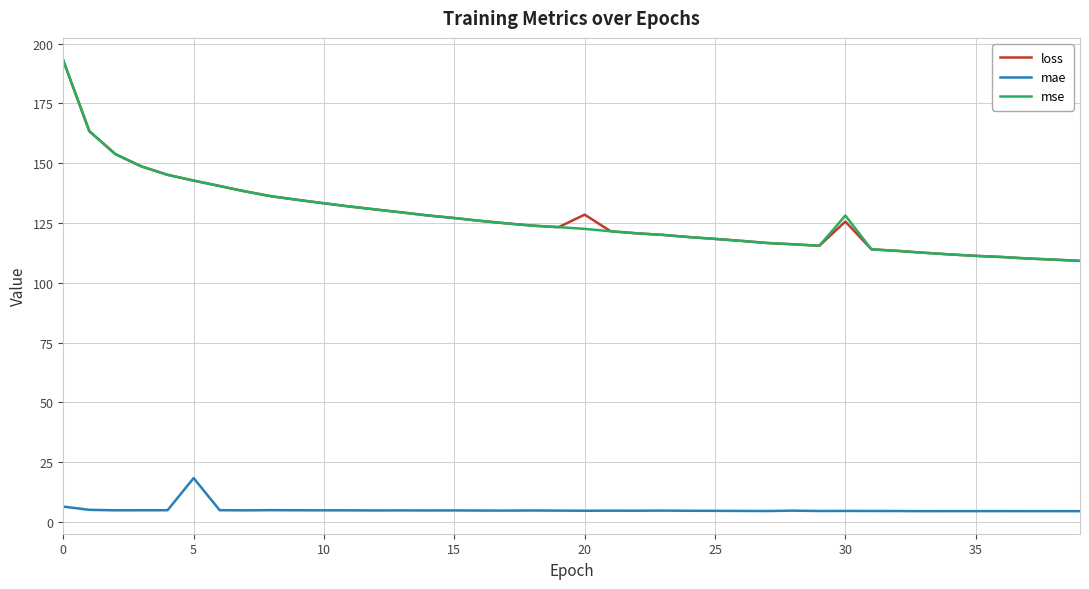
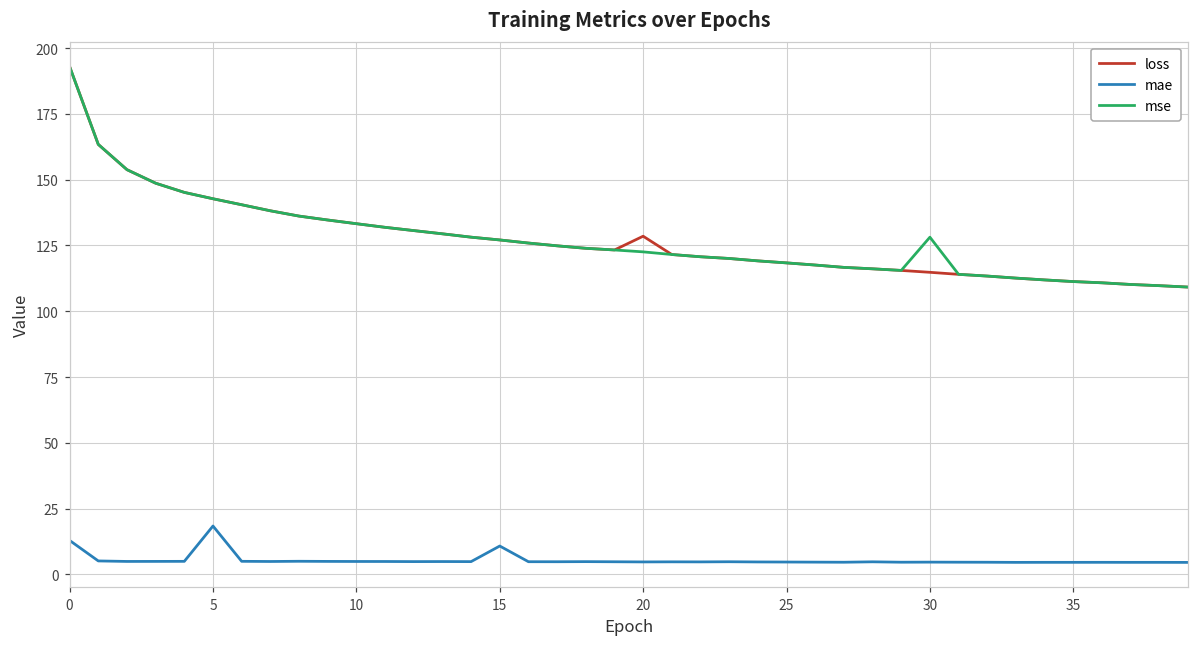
mae, 0: 6 -> 13
mae, 15: 5 -> 11
loss, 30: 126 -> 115
